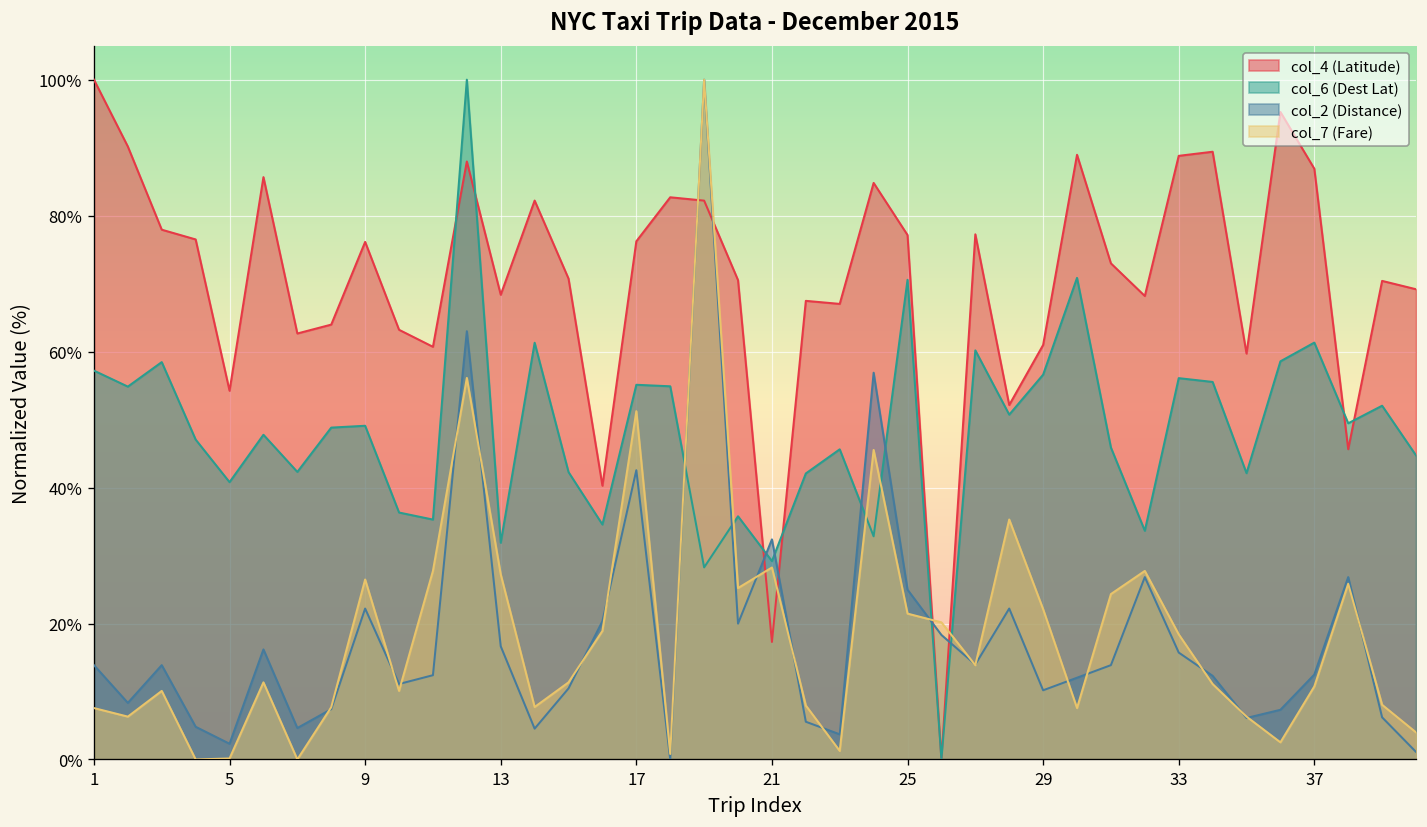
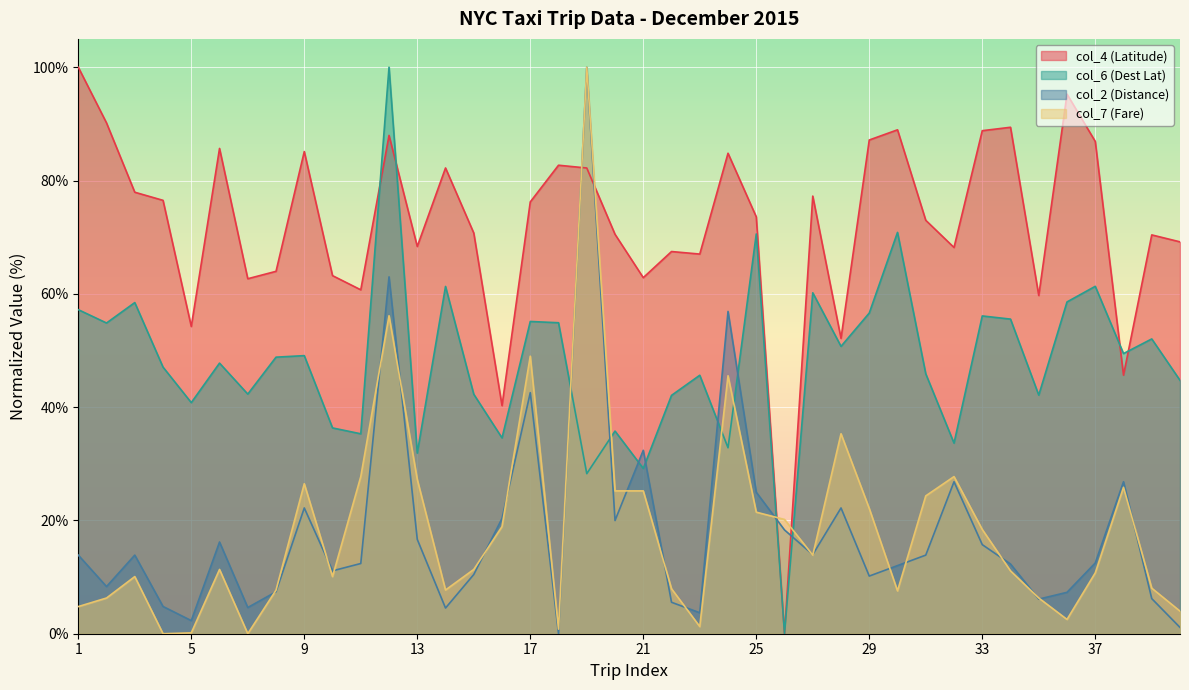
col_7 (Fare), 1: 8% -> 5%
col_4 (Latitude), 9: 76% -> 85%
col_7 (Fare), 17: 51% -> 49%
col_4 (Latitude), 21: 17% -> 63%
col_7 (Fare), 21: 28% -> 25%
col_4 (Latitude), 25: 77% -> 74%
col_4 (Latitude), 29: 61% -> 87%
